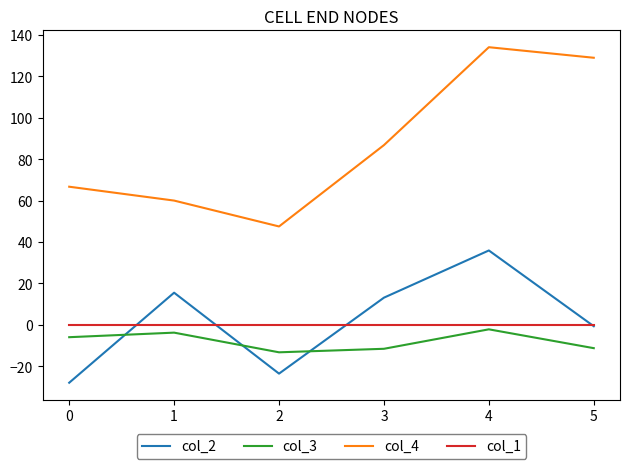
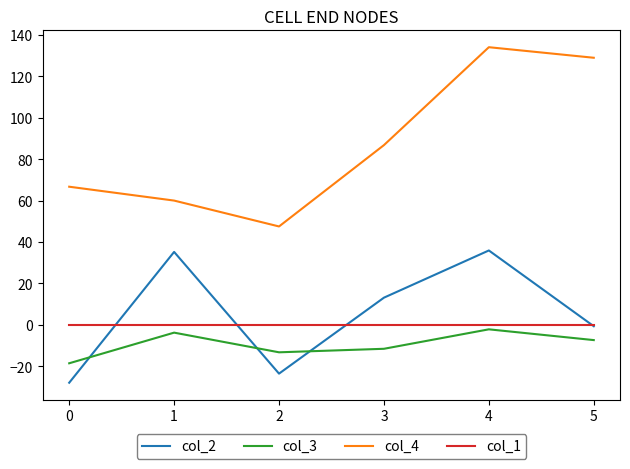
col_3, 0: -6 -> -19
col_2, 1: 16 -> 35
col_3, 5: -11 -> -7
